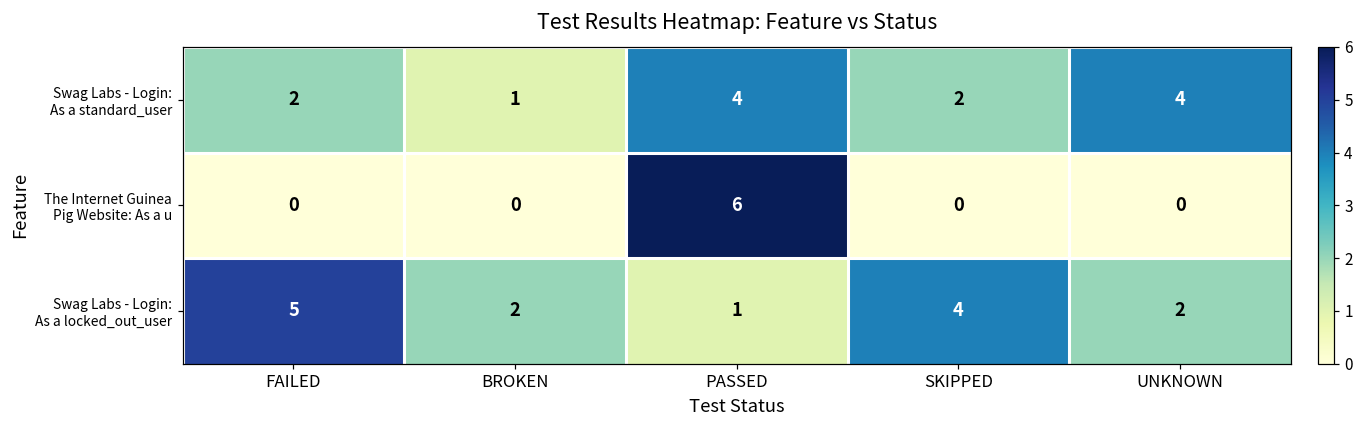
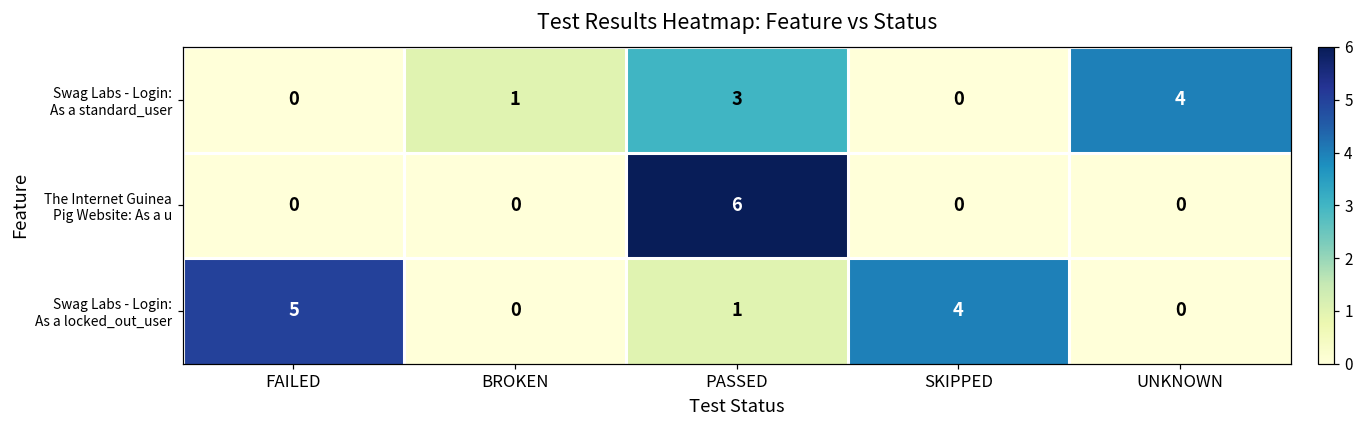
Swag Labs - Login: As a standard_user, FAILED: 2 -> 0
Swag Labs - Login: As a standard_user, PASSED: 4 -> 3
Swag Labs - Login: As a standard_user, SKIPPED: 2 -> 0
Swag Labs - Login: As a locked_out_user, BROKEN: 2 -> 0
Swag Labs - Login: As a locked_out_user, UNKNOWN: 2 -> 0
